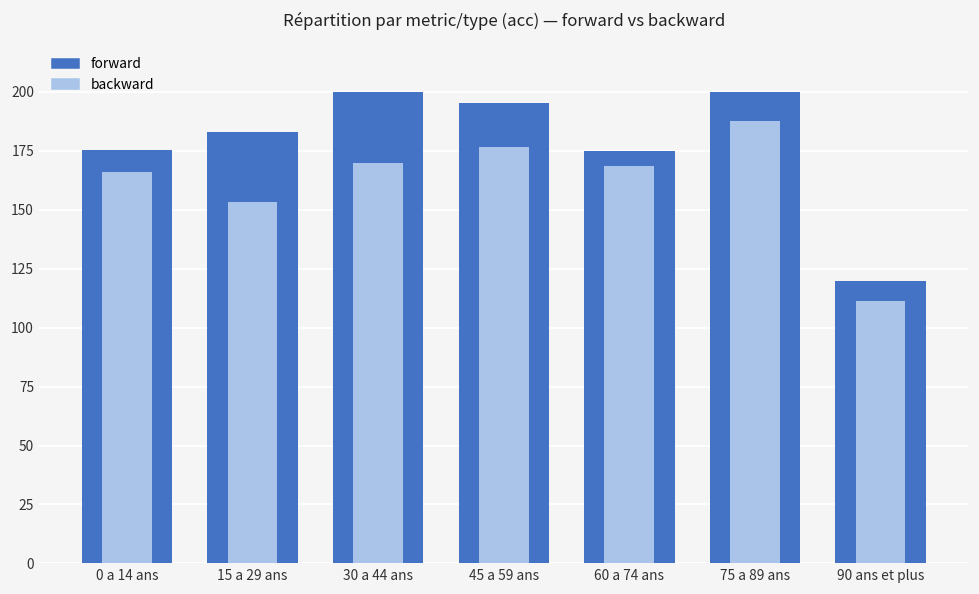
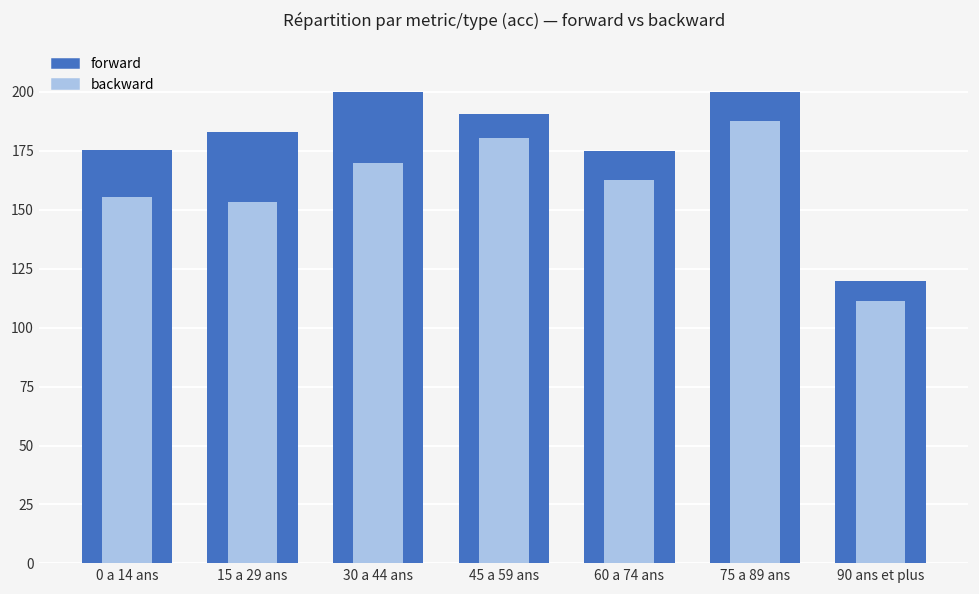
backward, 0 a 14 ans: 166 -> 156
forward, 45 a 59 ans: 195 -> 190
backward, 45 a 59 ans: 176 -> 180
backward, 60 a 74 ans: 168 -> 163
